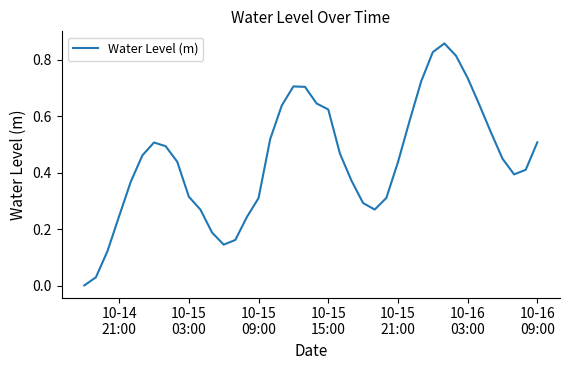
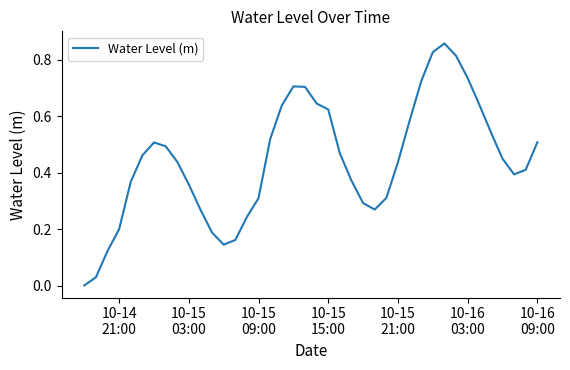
10-14 21:00: 0.25 -> 0.20
10-15 03:00: 0.32 -> 0.36
